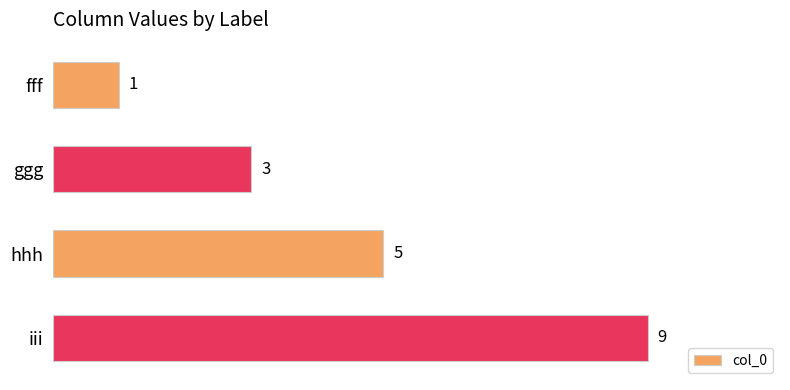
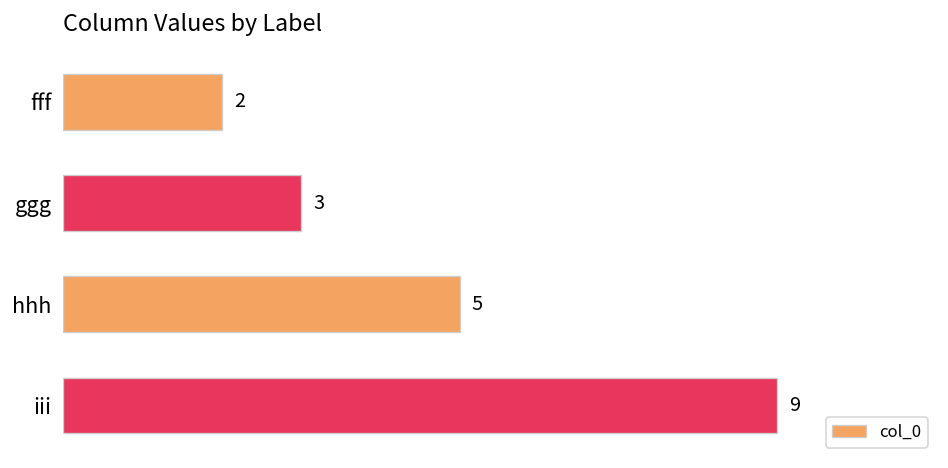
fff: 1 -> 2
